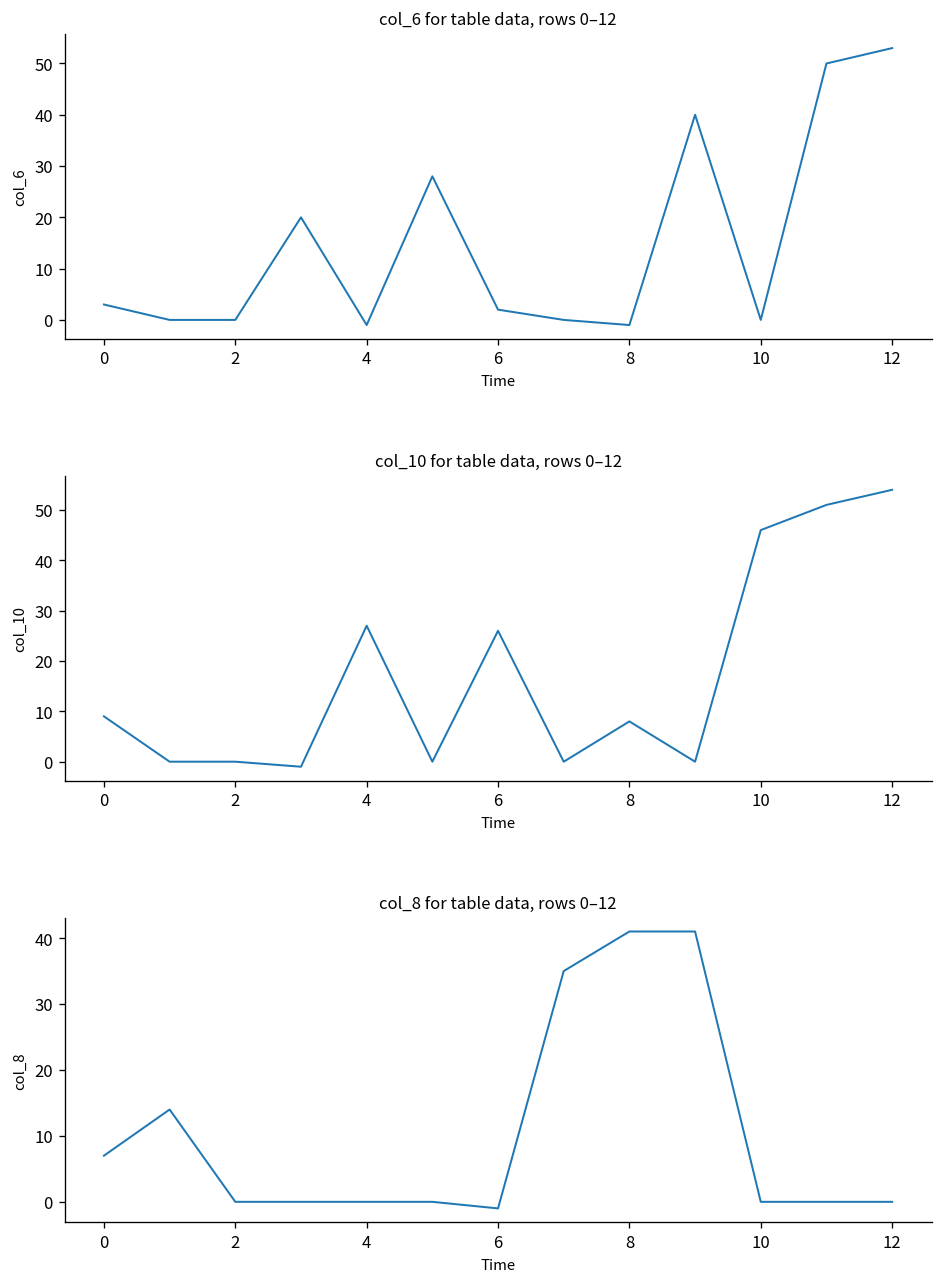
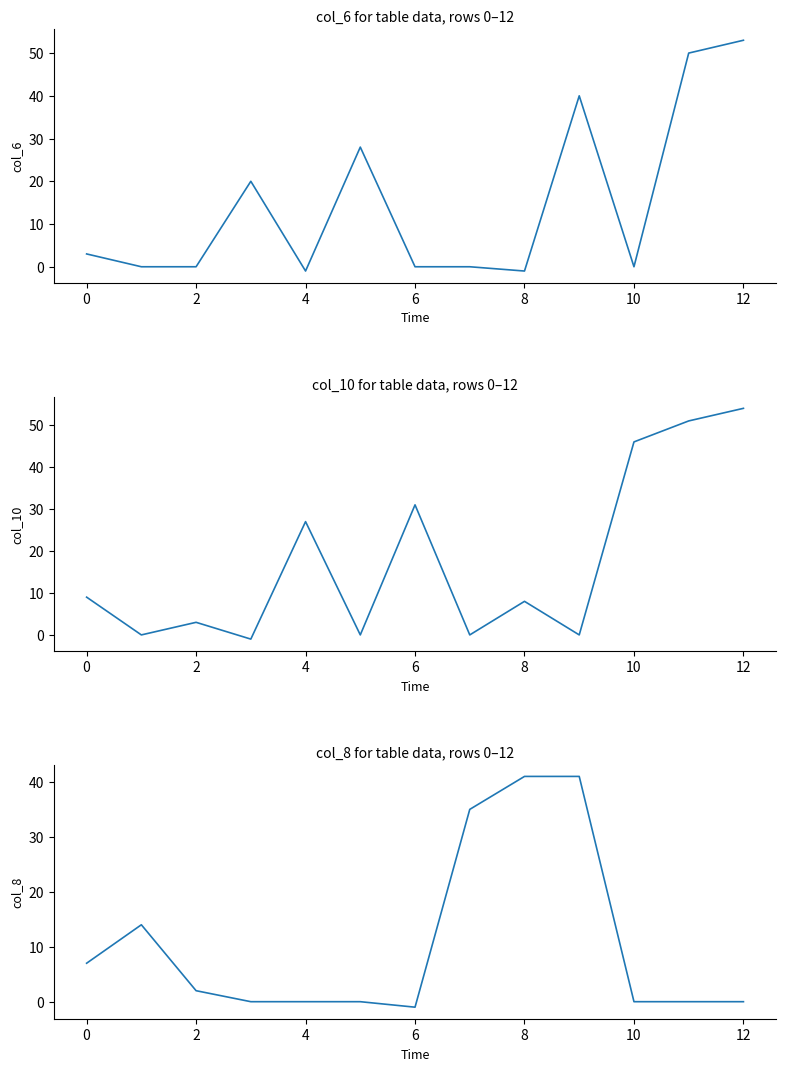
col_6 for table data, rows 0–12, 6: 2 -> 0
col_10 for table data, rows 0–12, 2: 0 -> 3
col_10 for table data, rows 0–12, 6: 26 -> 31
col_8 for table data, rows 0–12, 2: 0 -> 2
